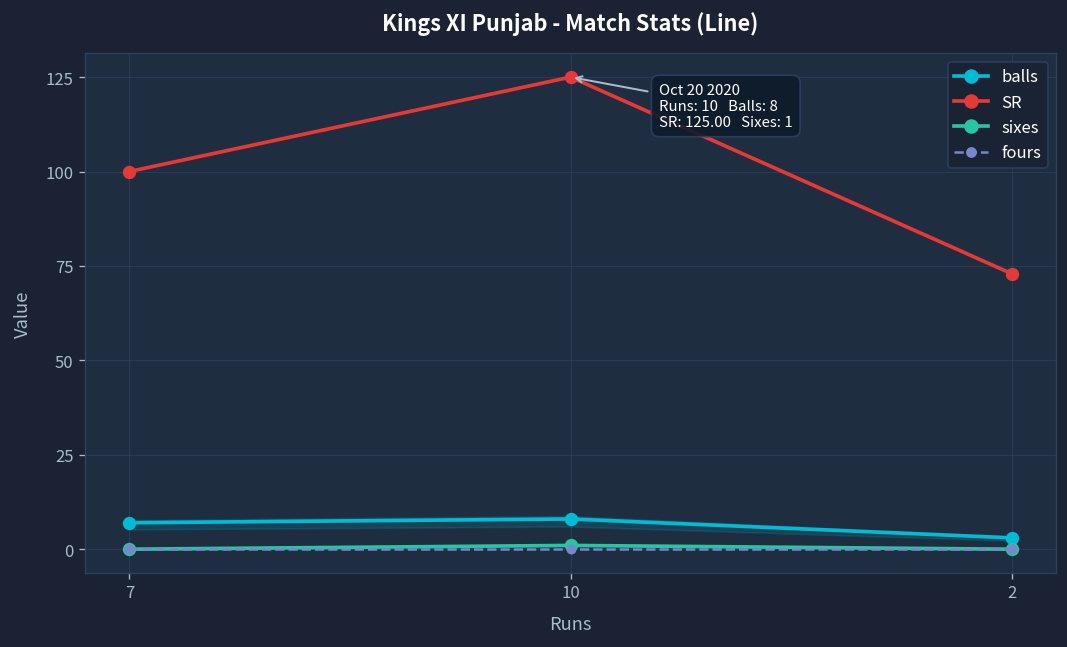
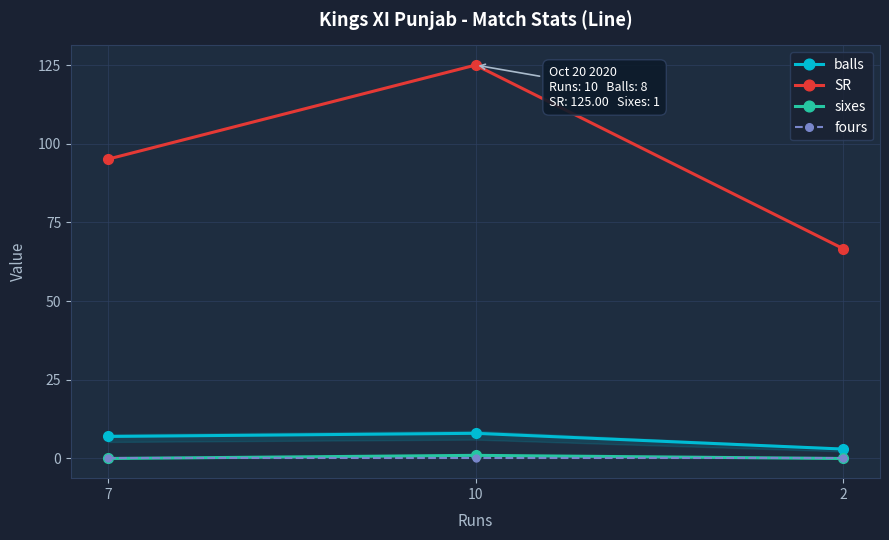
SR, 7: 100 -> 95
SR, 2: 73 -> 67
